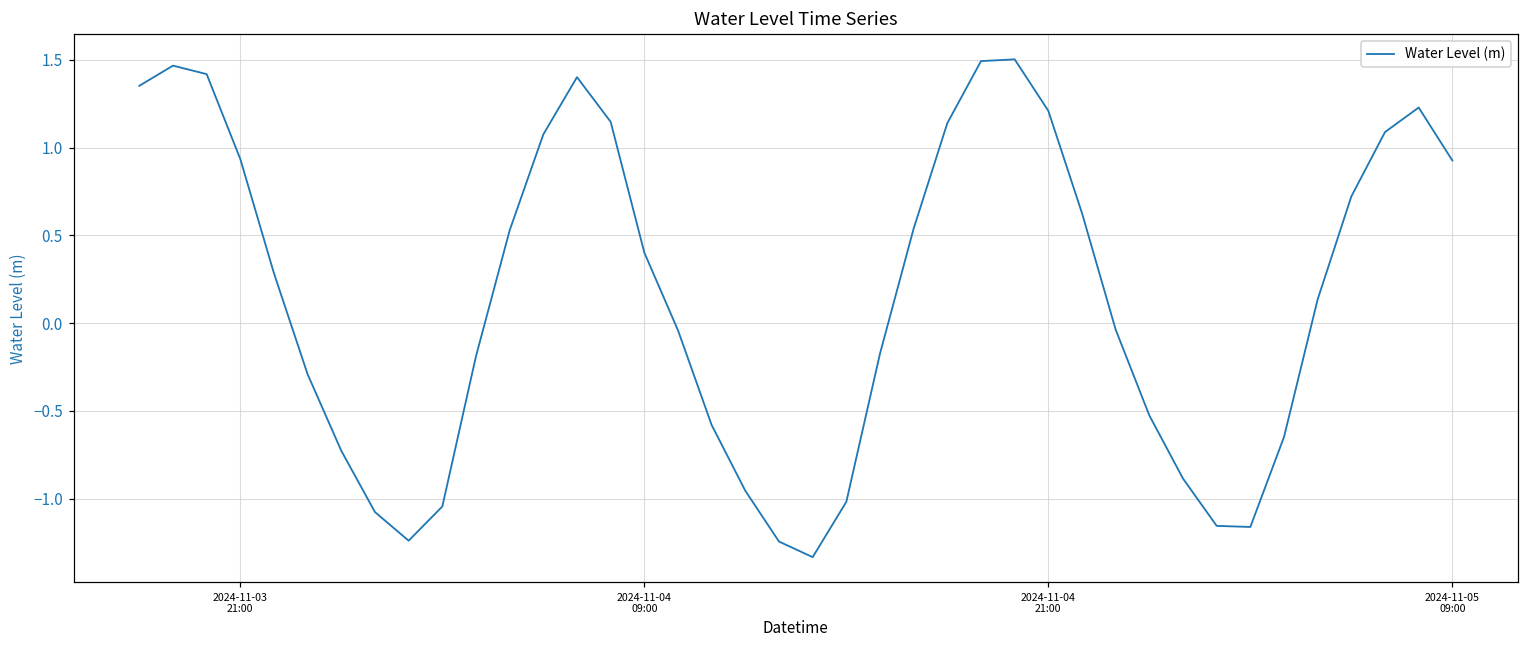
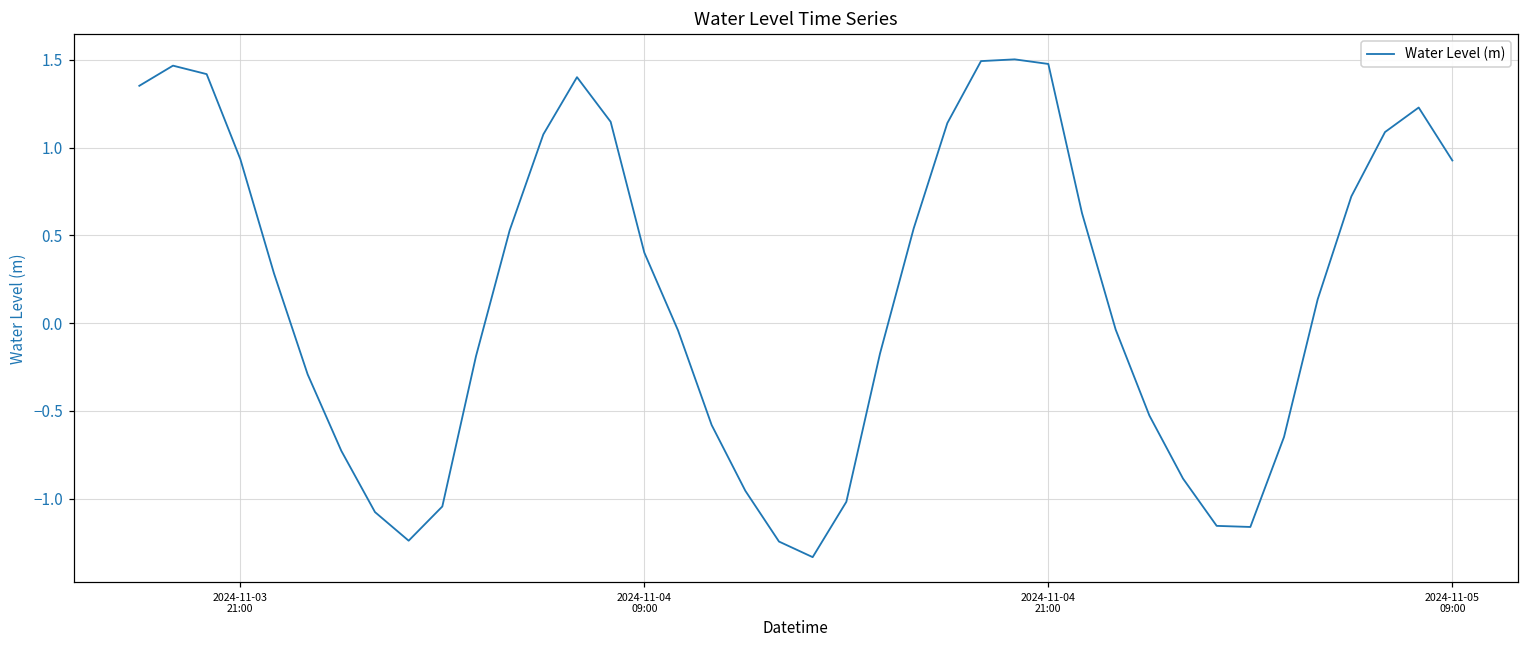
2024-11-04 21:00: 1.21 -> 1.48
